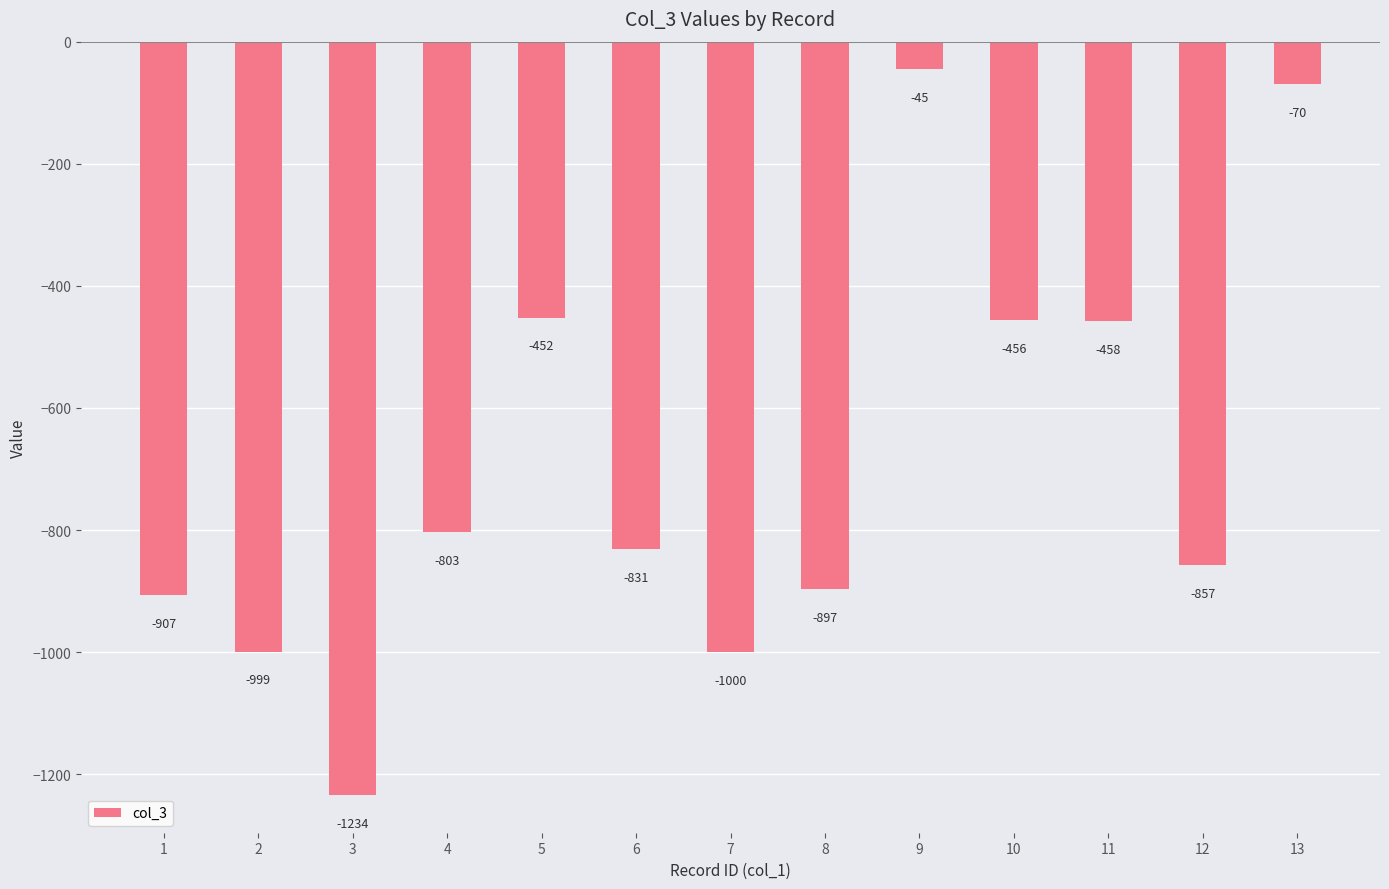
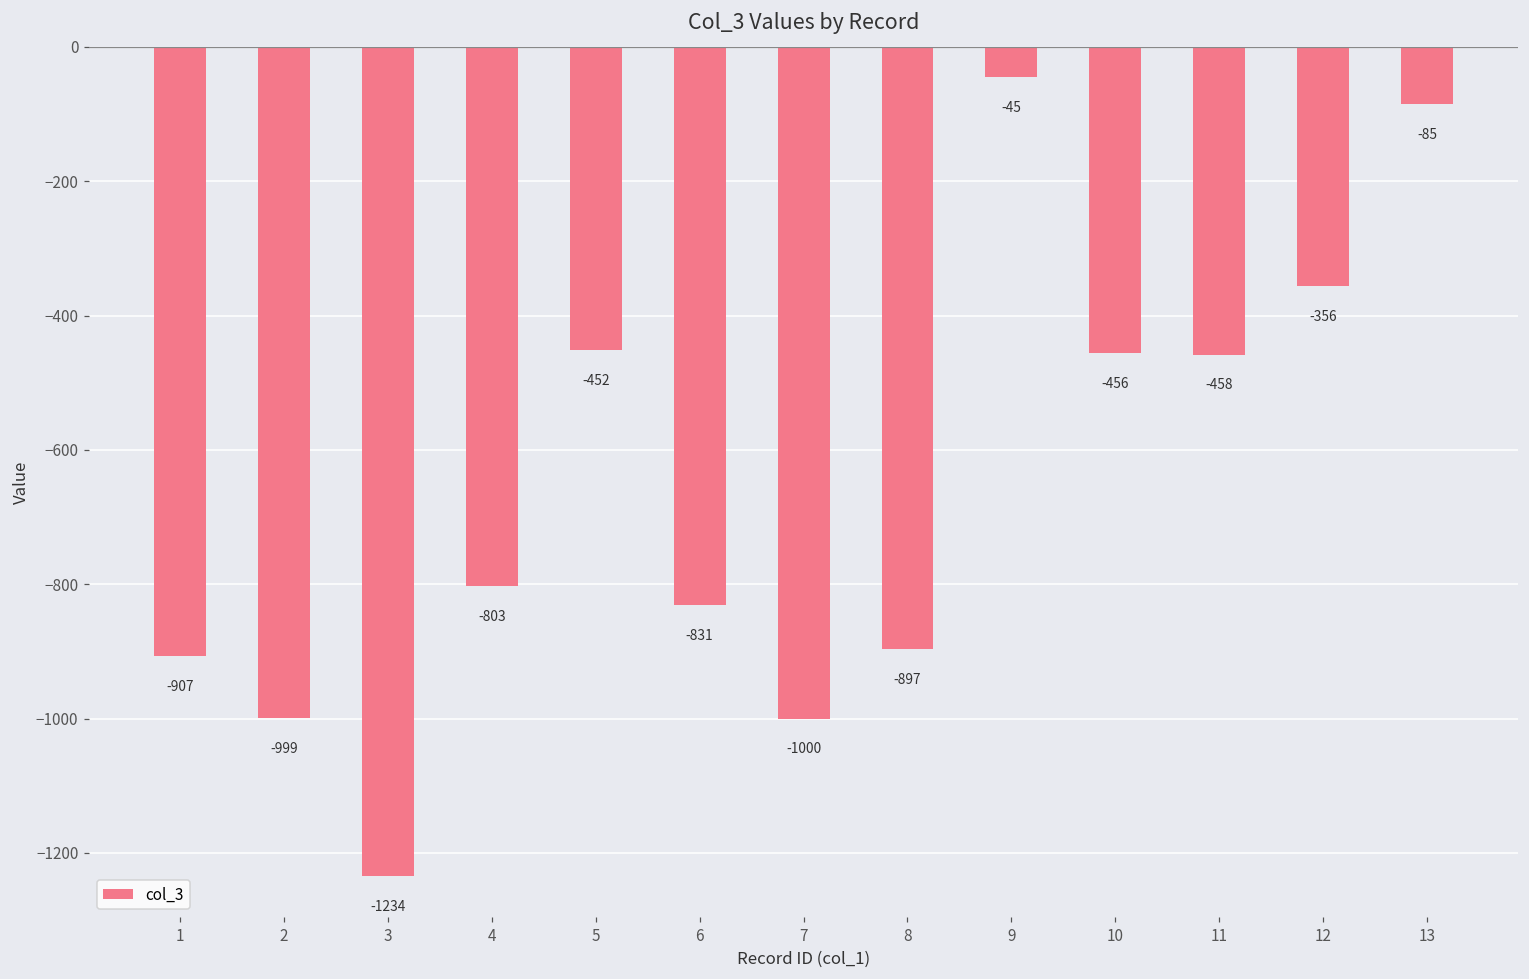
12: -857 -> -356
13: -70 -> -85
